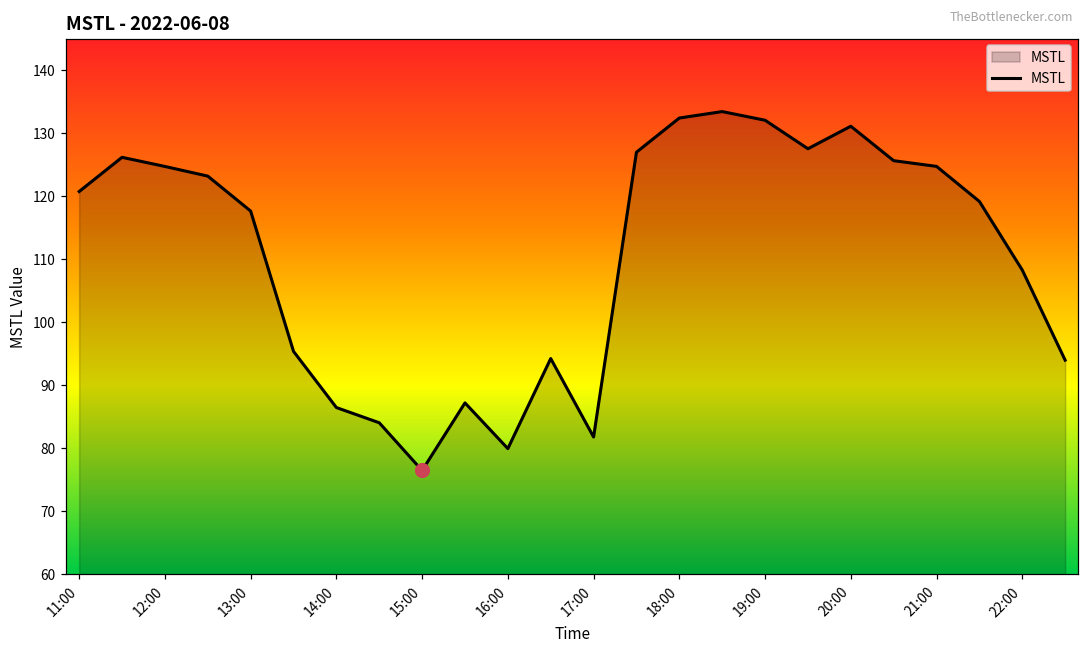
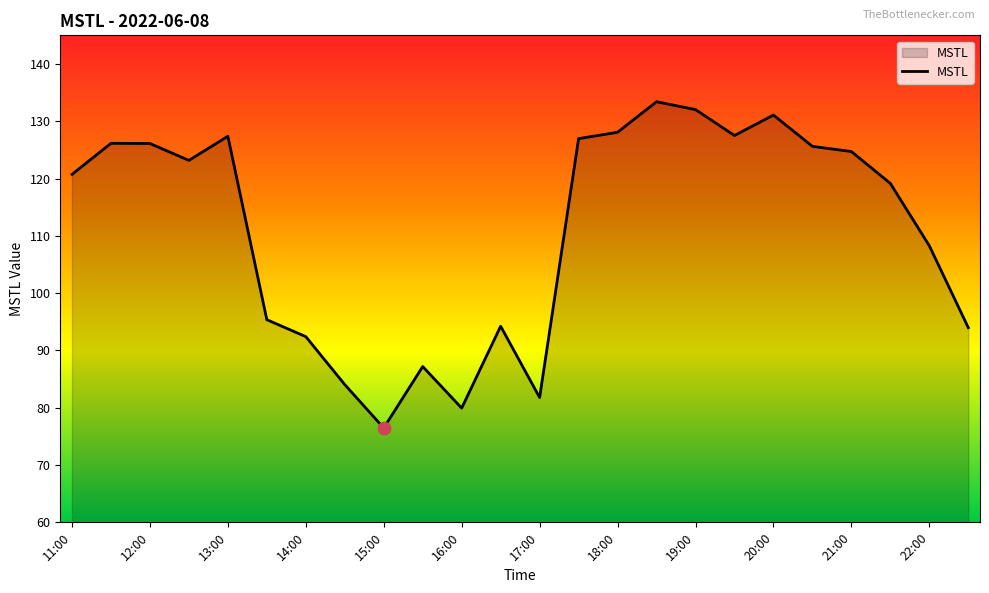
MSTL, 12:00: 125 -> 126
MSTL, 13:00: 118 -> 127
MSTL, 14:00: 86 -> 92
MSTL, 18:00: 132 -> 128
